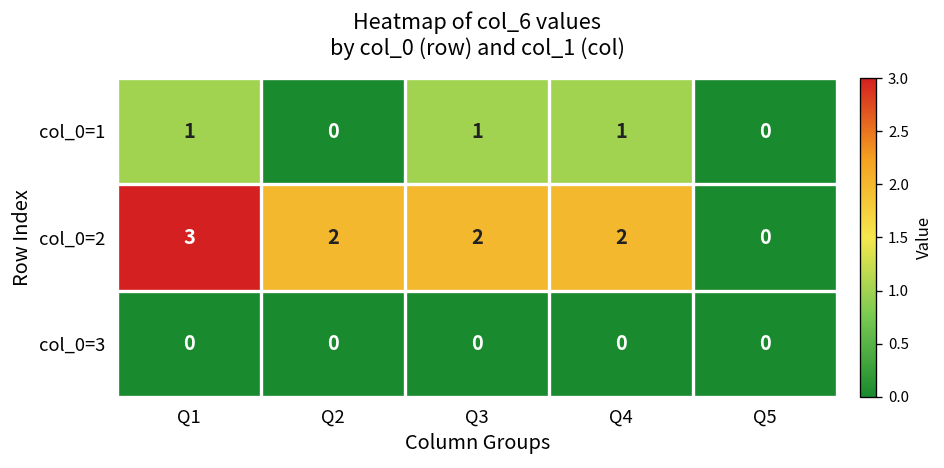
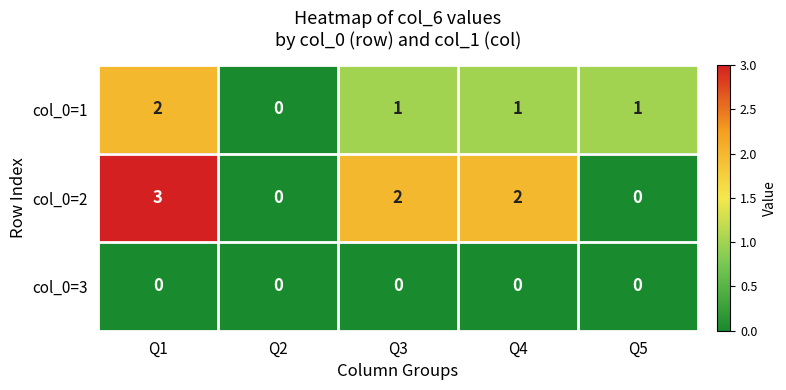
col_0=1, Q1: 1 -> 2
col_0=1, Q5: 0 -> 1
col_0=2, Q2: 2 -> 0
